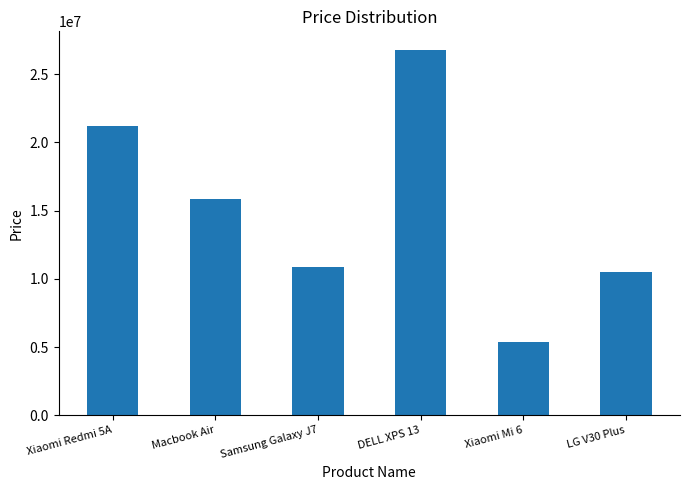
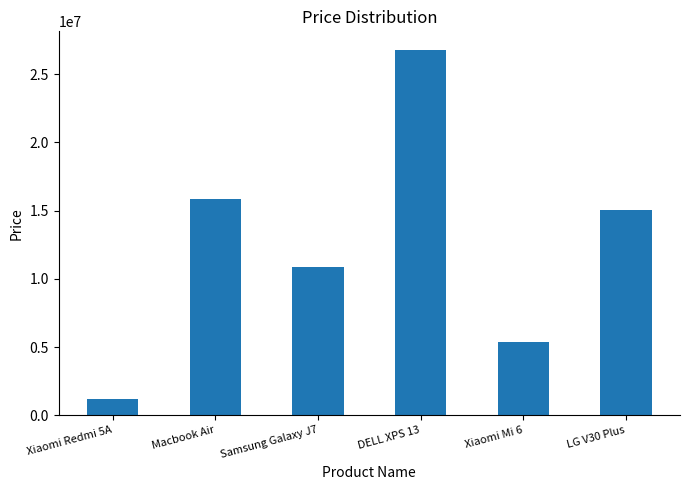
Xiaomi Redmi 5A: 21200000 -> 1200000
LG V30 Plus: 10500000 -> 15000000
